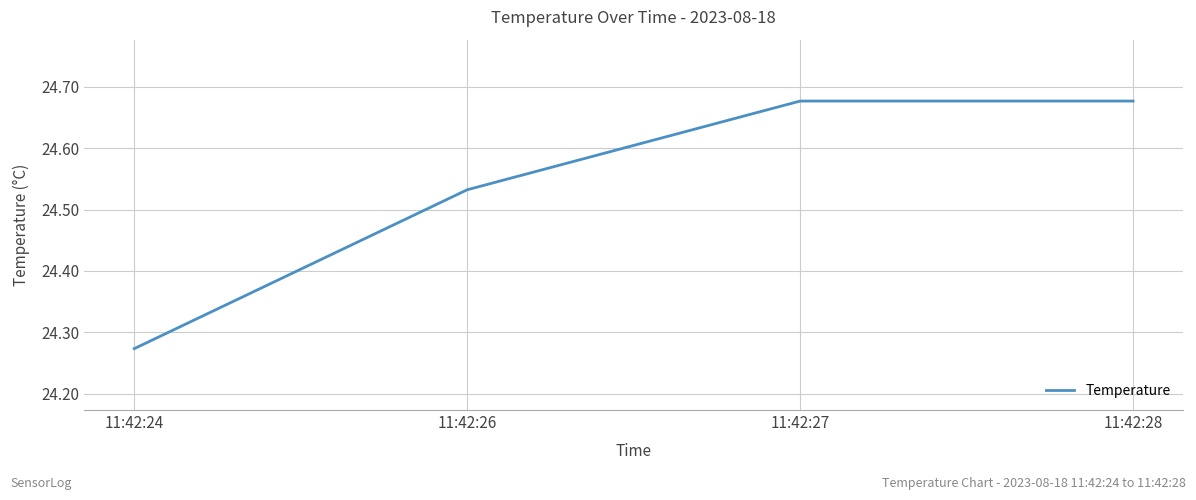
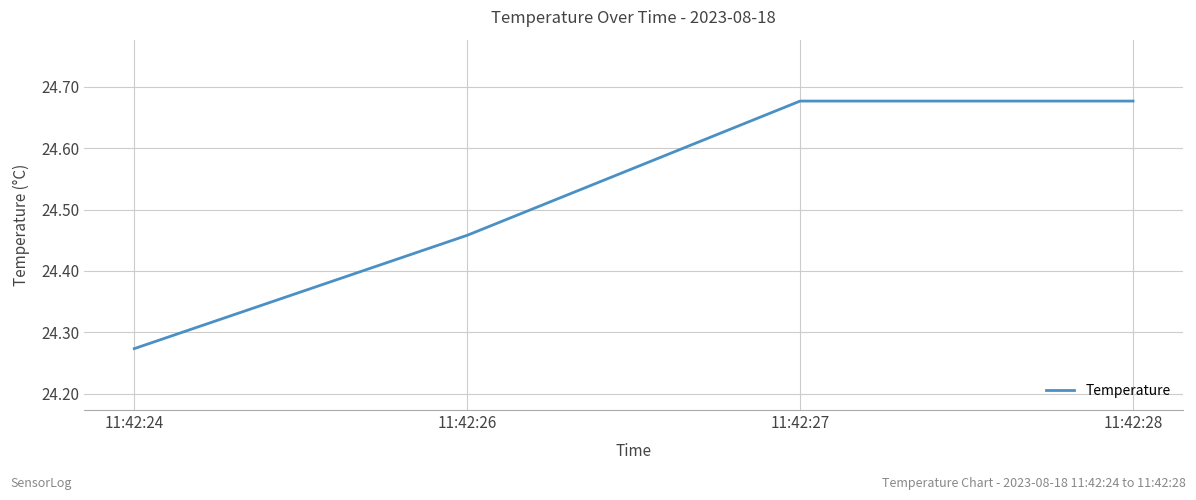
11:42:26: 24.53 -> 24.46
